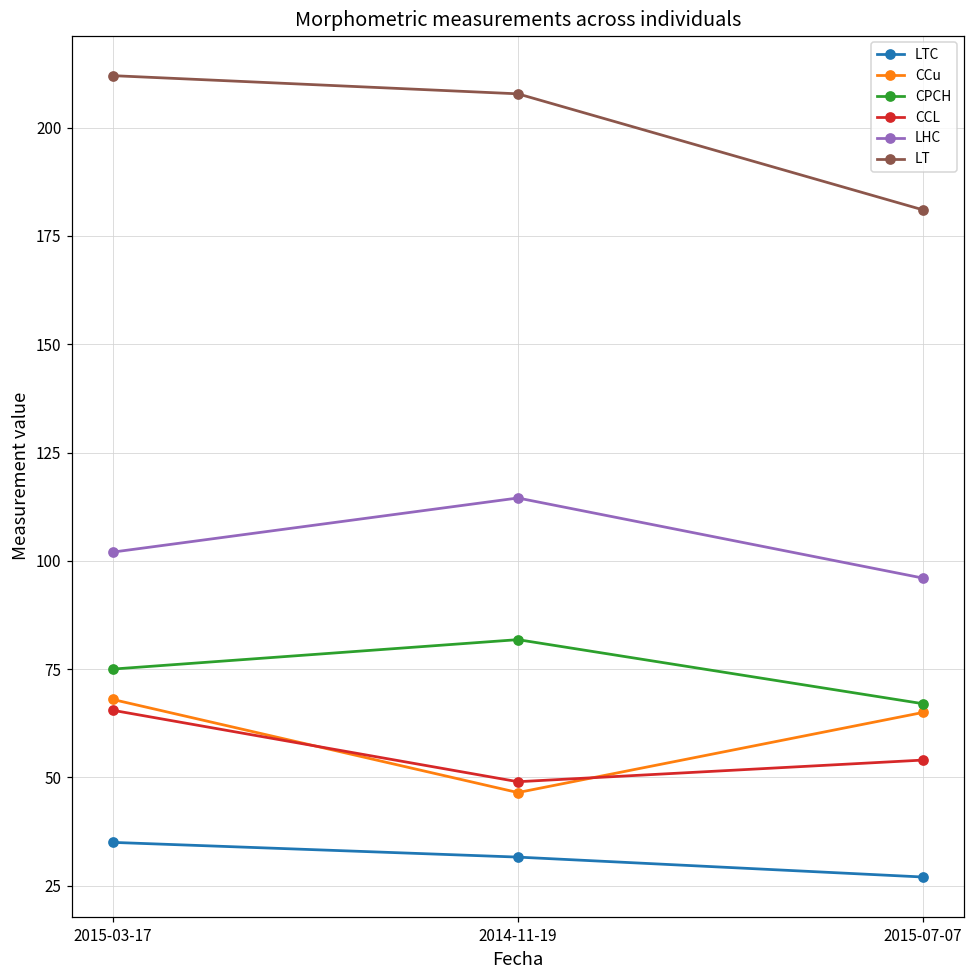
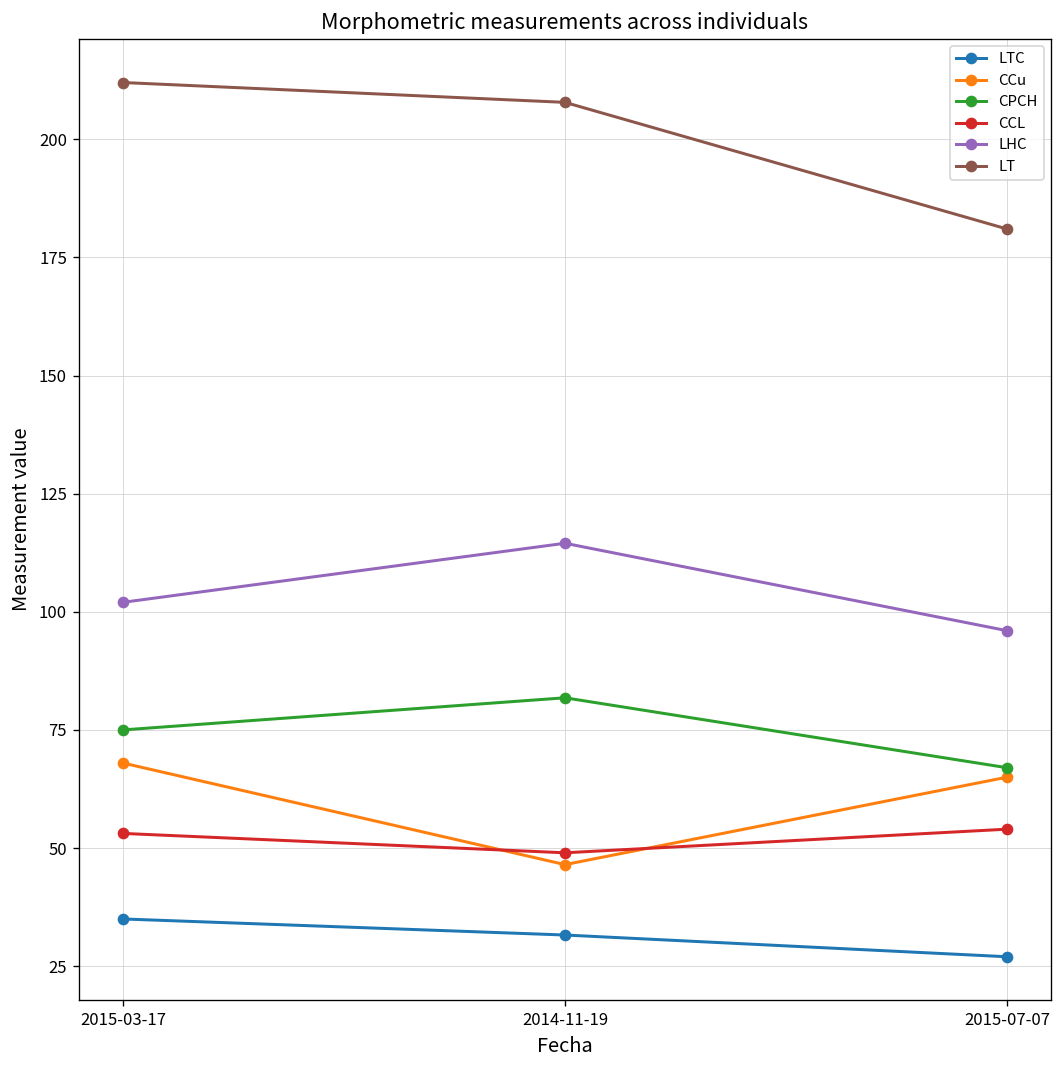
CCL, 2015-03-17: 66 -> 53
